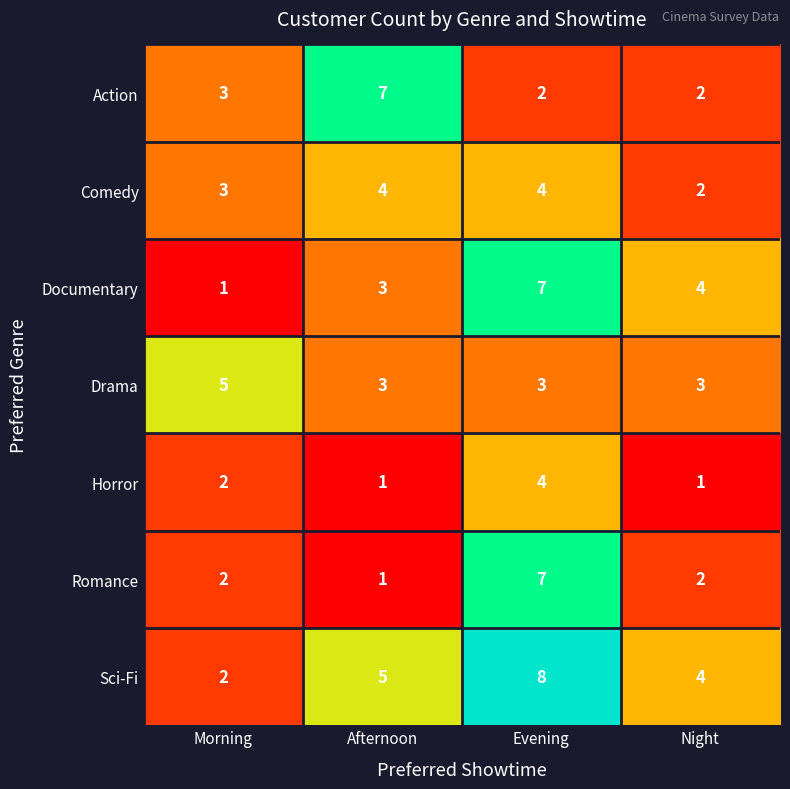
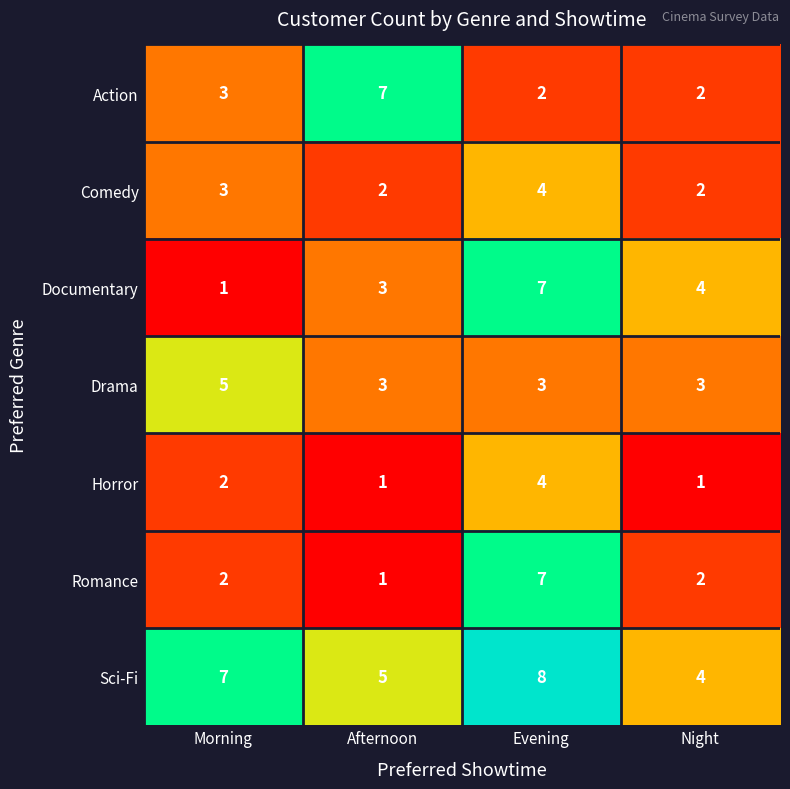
Comedy, Afternoon: 4 -> 2
Sci-Fi, Morning: 2 -> 7
